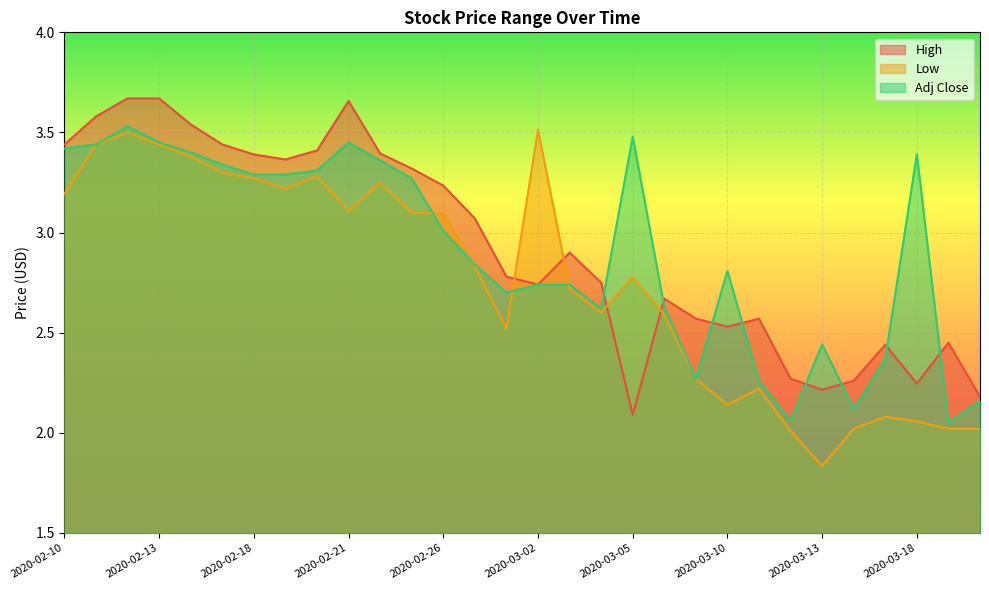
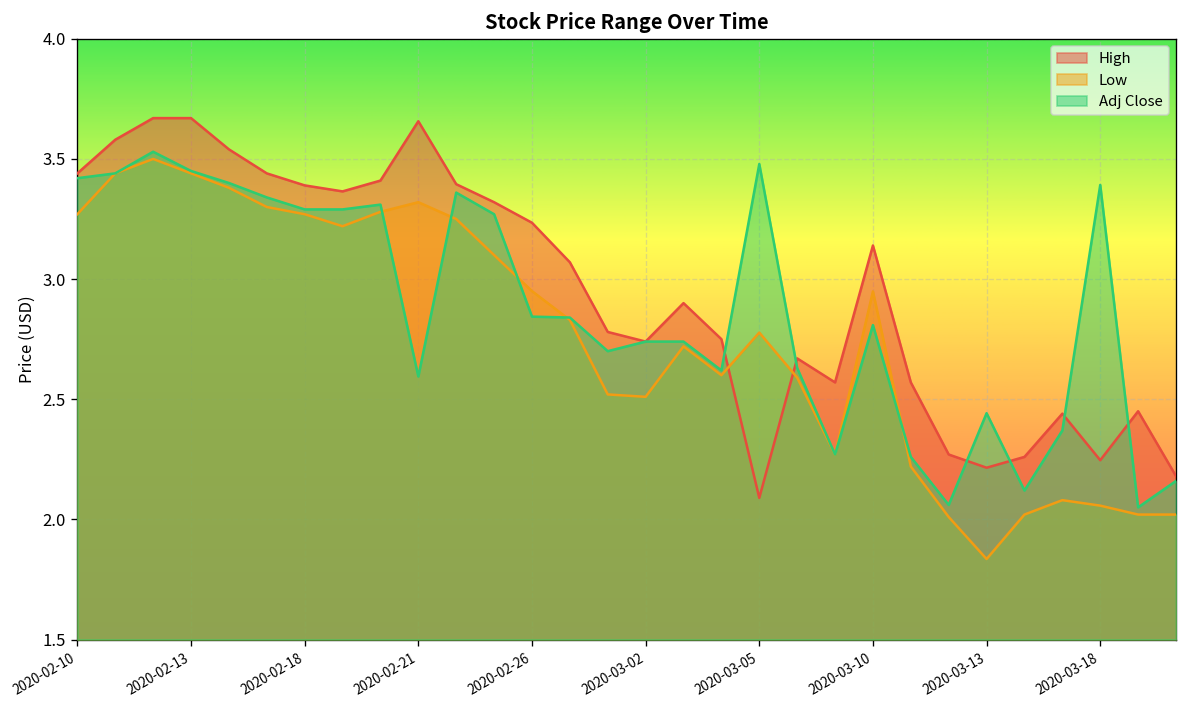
Low, 2020-02-10: 3.19 -> 3.27
Low, 2020-02-21: 3.11 -> 3.32
Adj Close, 2020-02-21: 3.45 -> 2.59
Low, 2020-02-26: 3.09 -> 2.95
Adj Close, 2020-02-26: 3.01 -> 2.84
Low, 2020-03-02: 3.51 -> 2.51
High, 2020-03-10: 2.53 -> 3.14
Low, 2020-03-10: 2.14 -> 2.95
